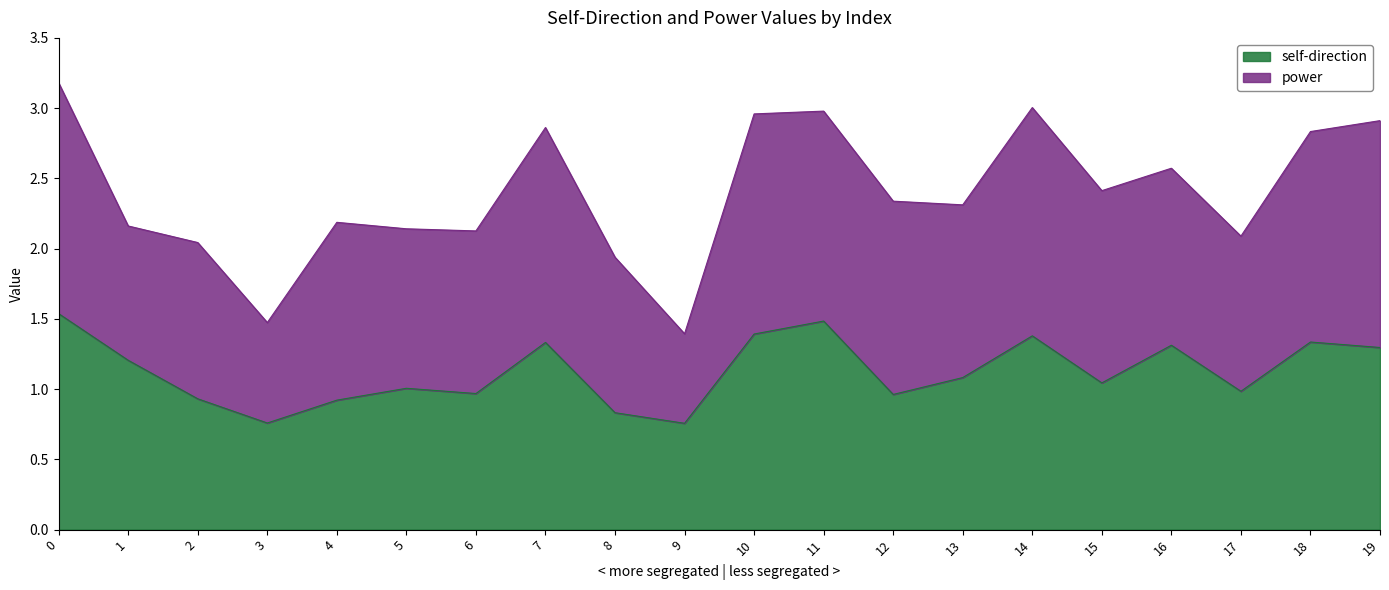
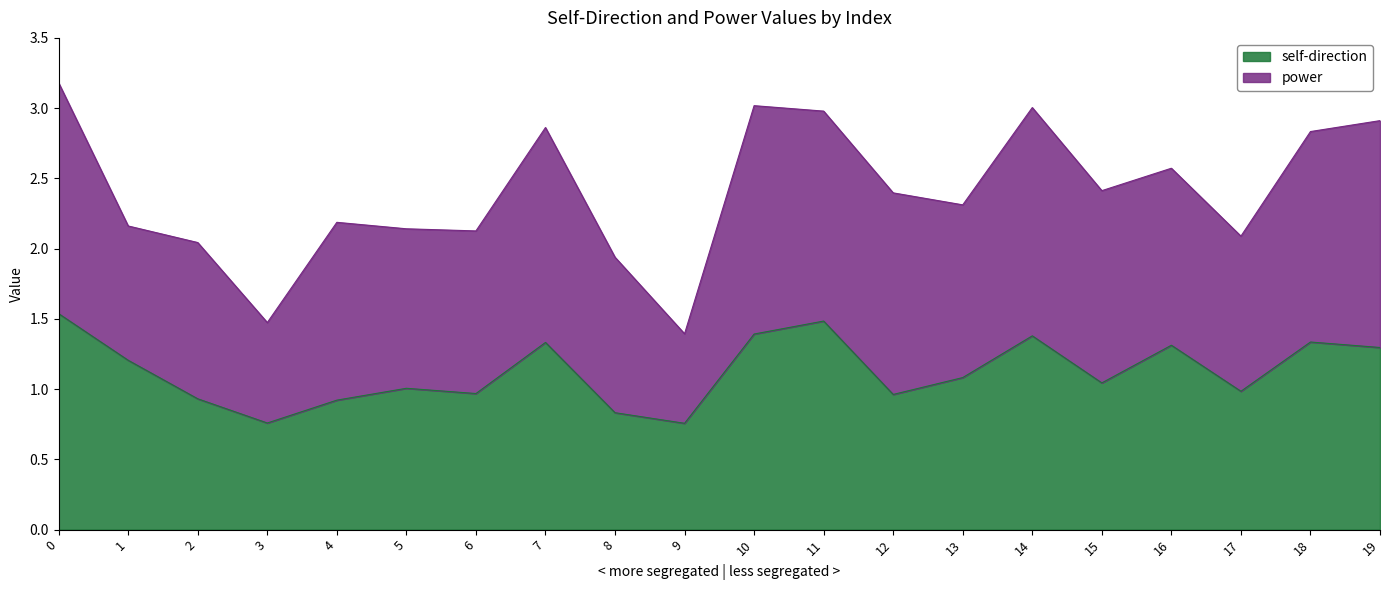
power, 10: 1.57 -> 1.63
power, 12: 1.38 -> 1.43
